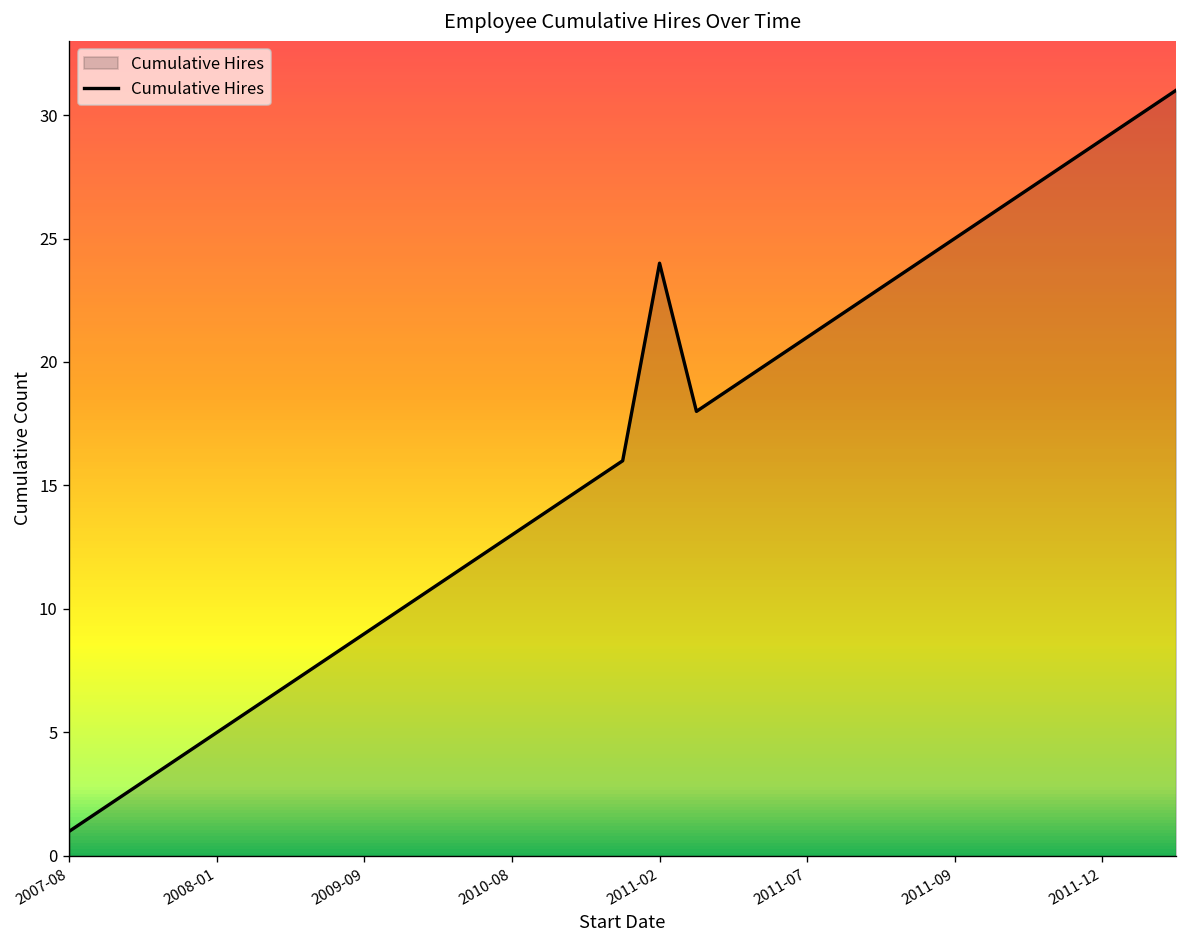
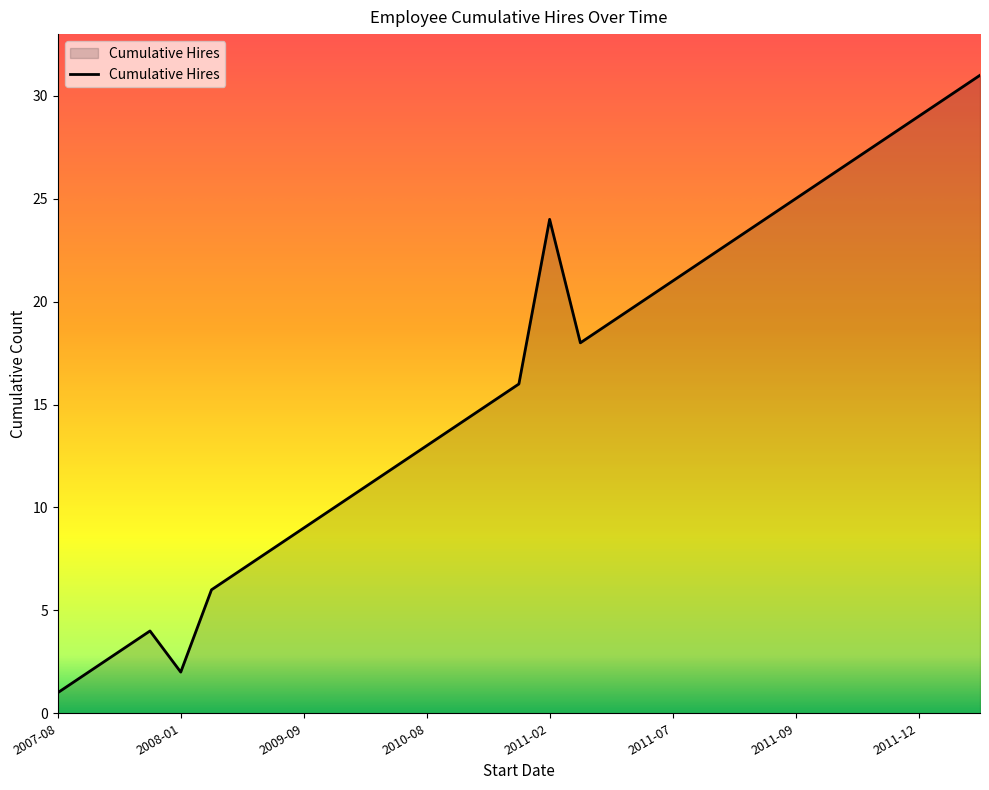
2008-01: 5 -> 2
